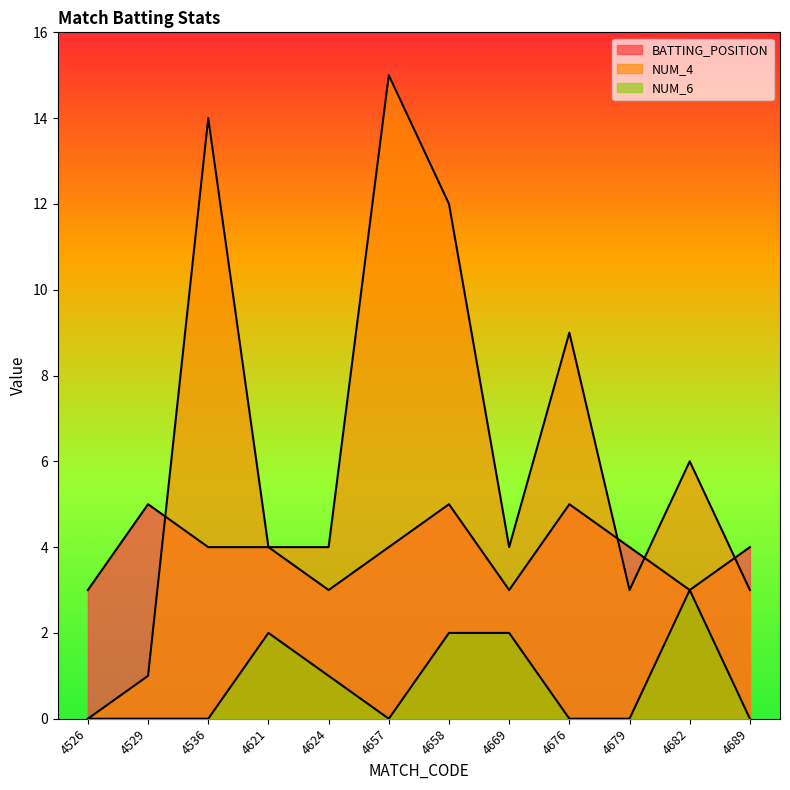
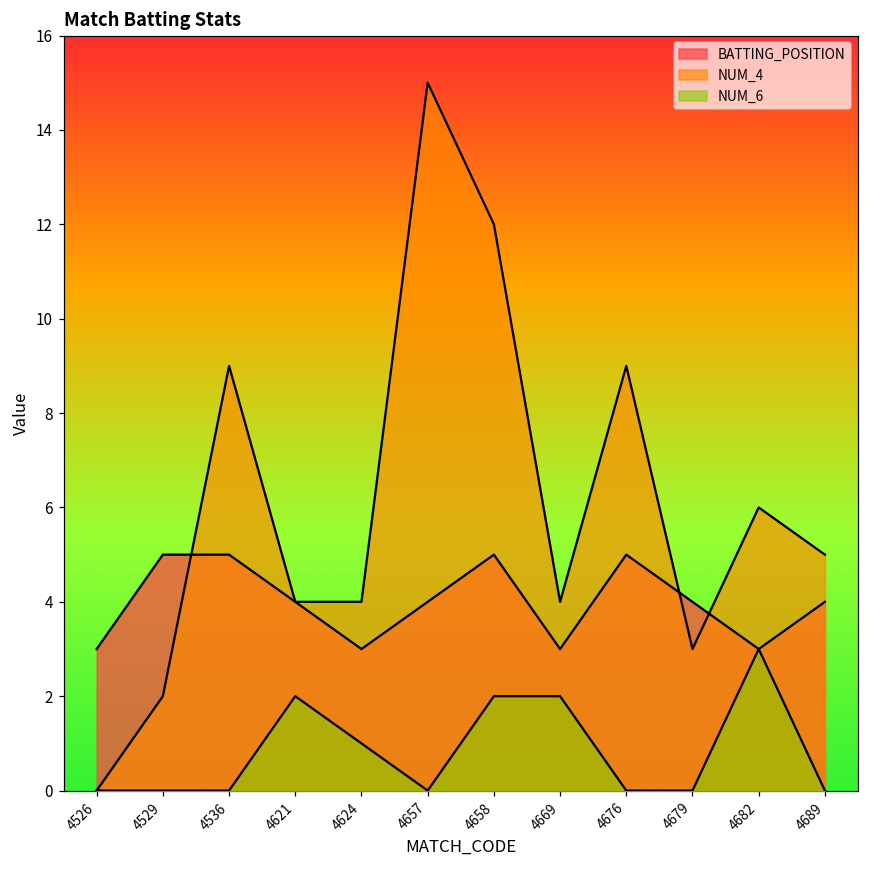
NUM_4, 4529: 1 -> 2
BATTING_POSITION, 4536: 4 -> 5
NUM_4, 4536: 14 -> 9
NUM_4, 4689: 3 -> 5
